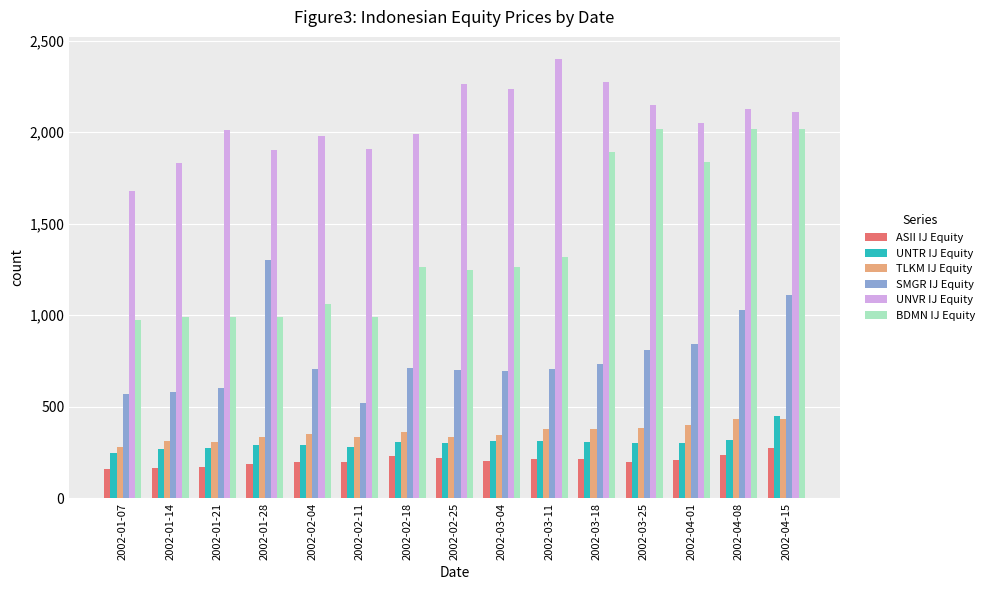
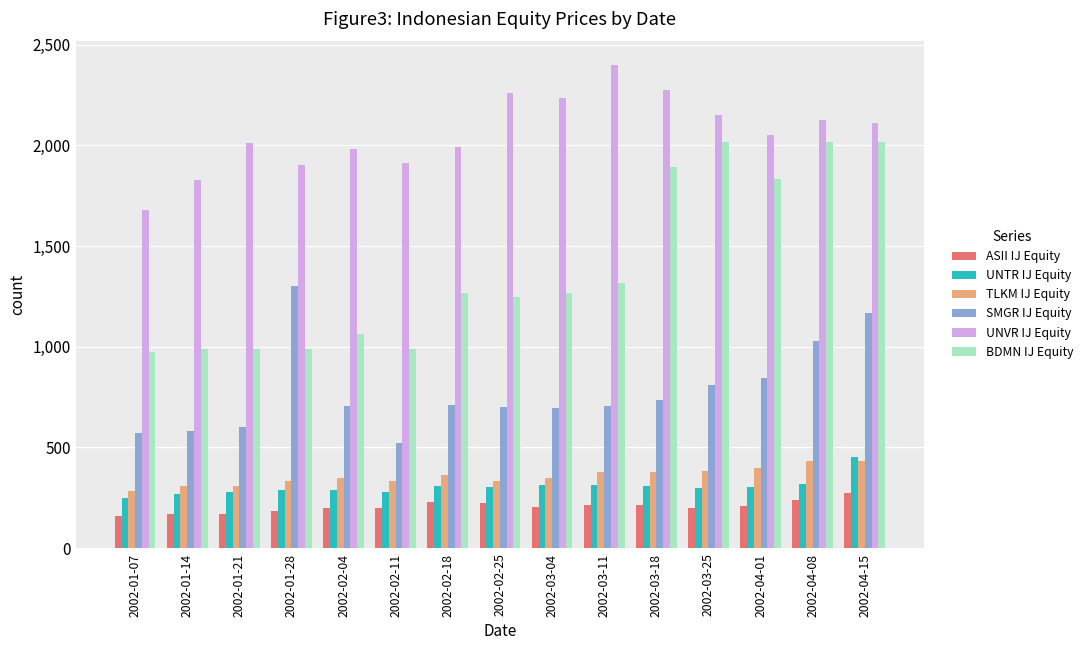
SMGR IJ Equity, 2002-04-15: 1,110 -> 1,170
